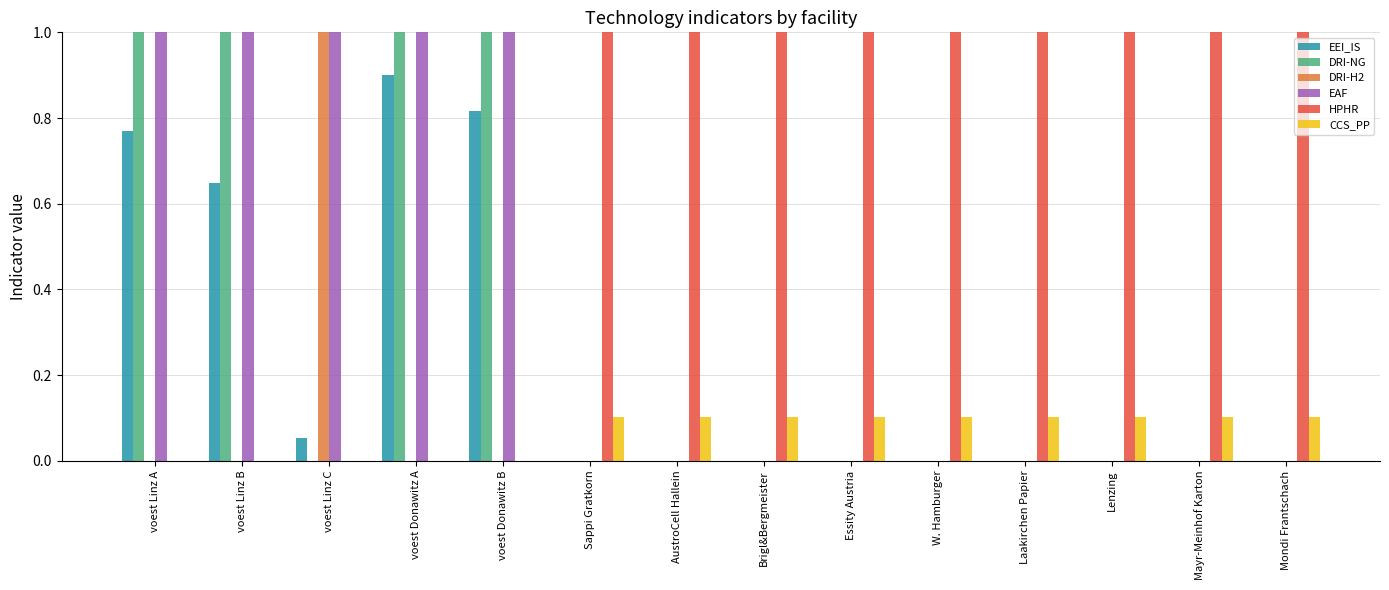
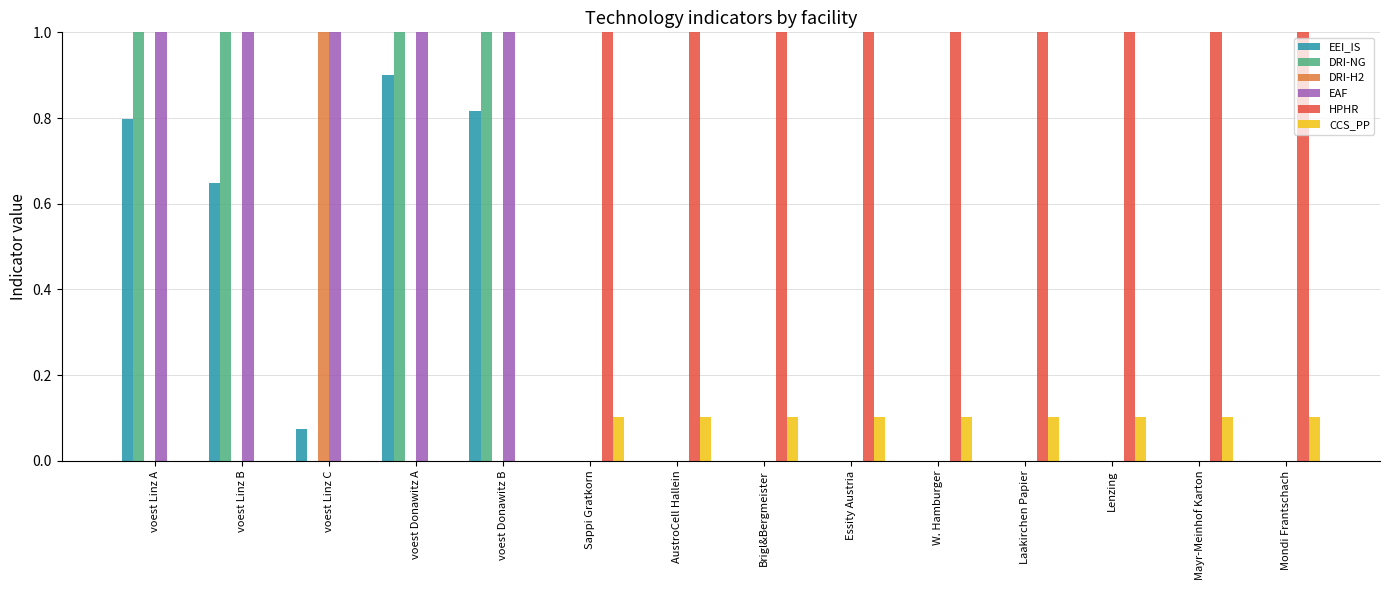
EEI_IS, voest Linz A: 0.77 -> 0.80
EEI_IS, voest Linz C: 0.05 -> 0.07
